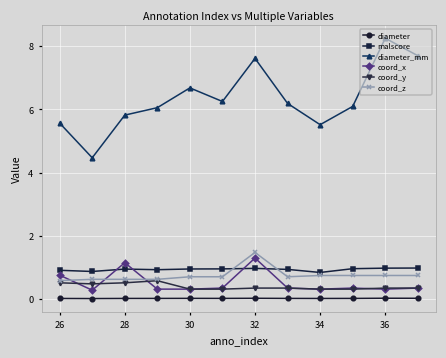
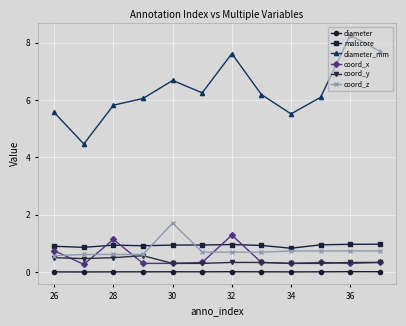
coord_z, 30: 0.7 -> 1.7
coord_z, 32: 1.5 -> 0.7
